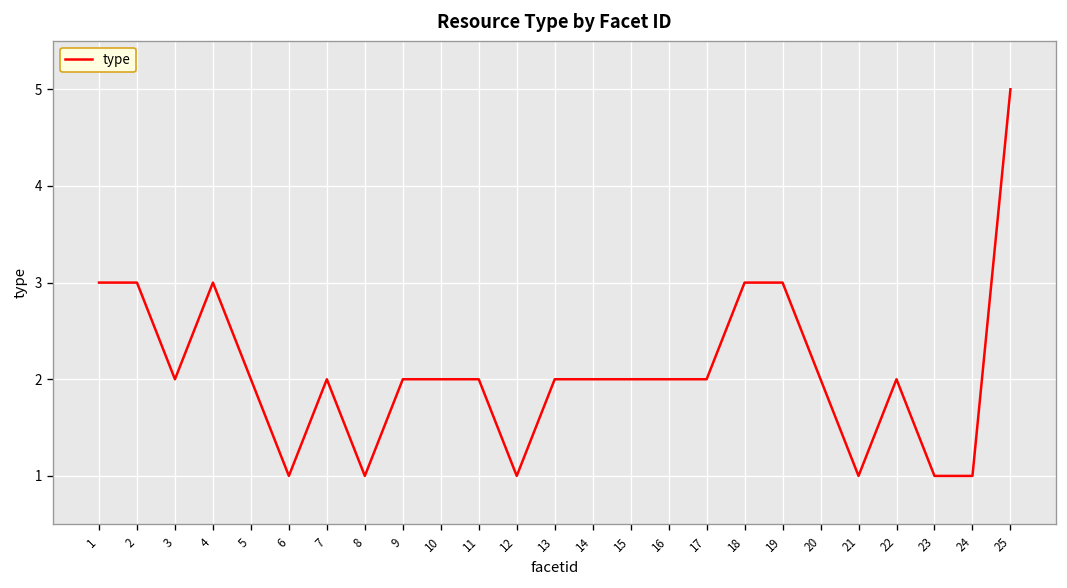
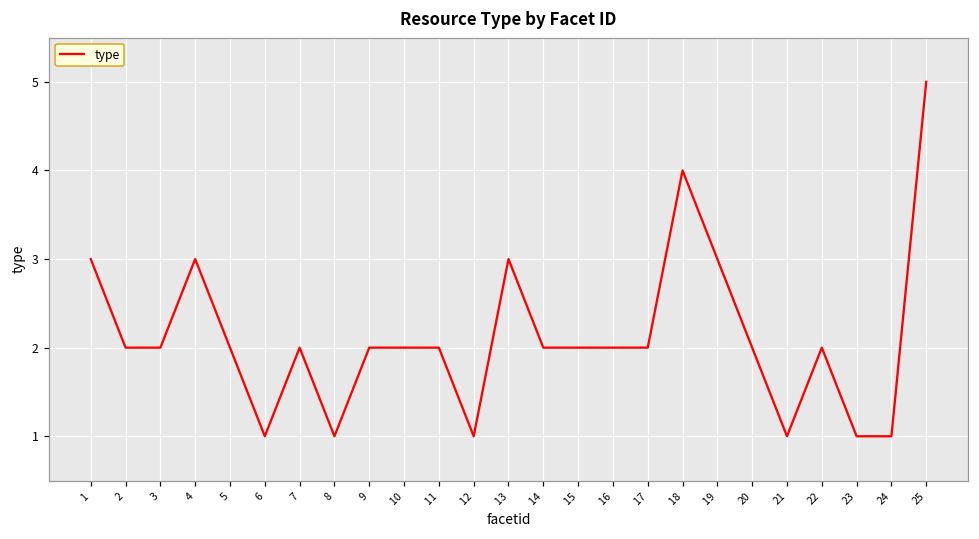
2: 3 -> 2
13: 2 -> 3
18: 3 -> 4
